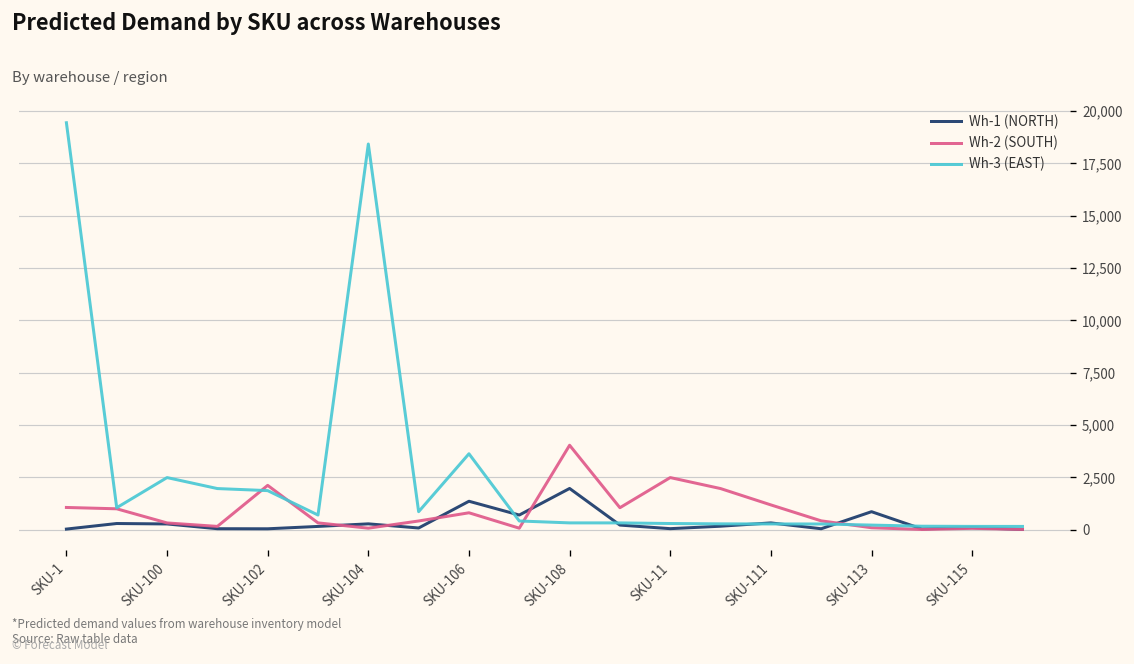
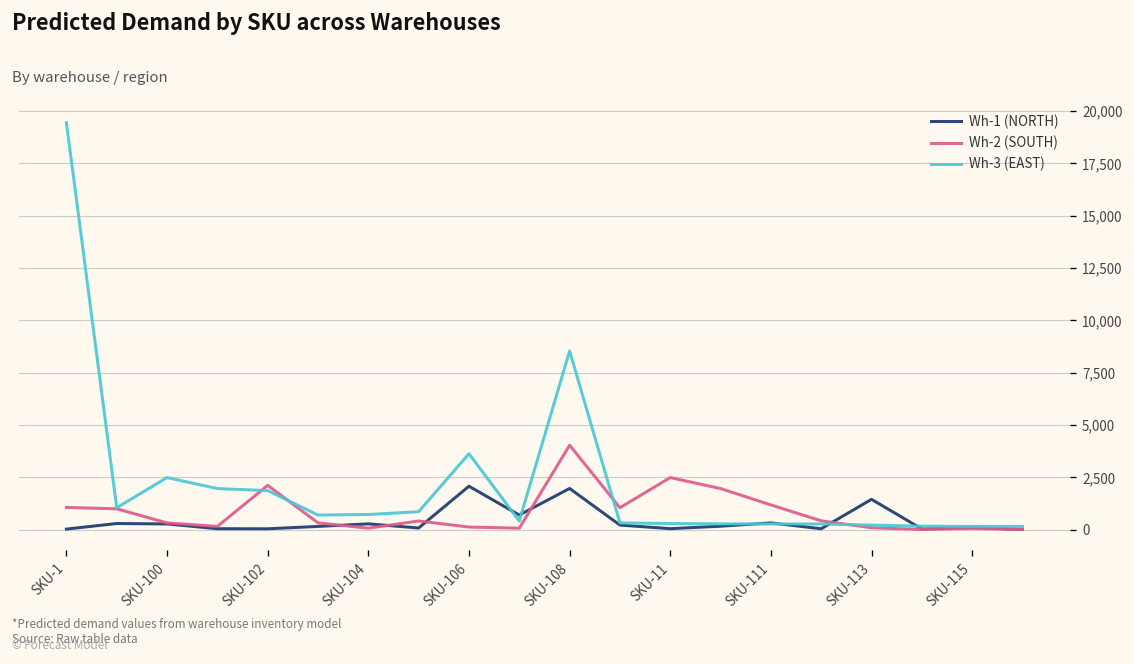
Wh-3 (EAST), SKU-104: 18,400 -> 700
Wh-1 (NORTH), SKU-106: 1,400 -> 2,100
Wh-2 (SOUTH), SKU-106: 800 -> 100
Wh-3 (EAST), SKU-108: 300 -> 8,500
Wh-1 (NORTH), SKU-113: 900 -> 1,400
